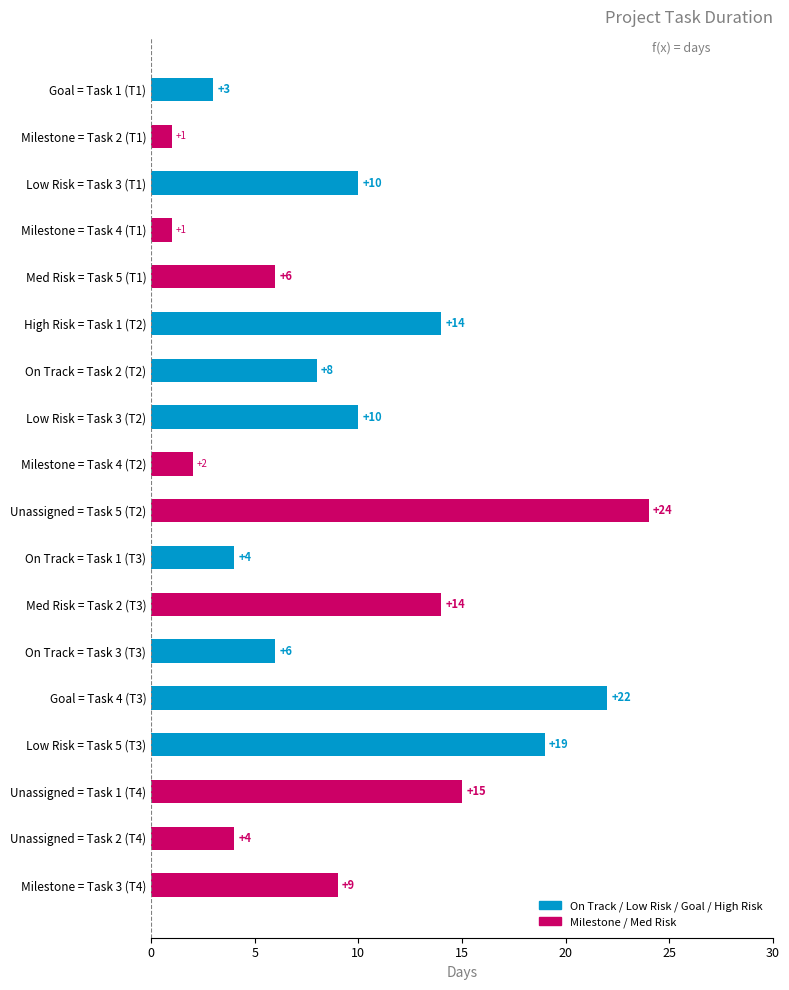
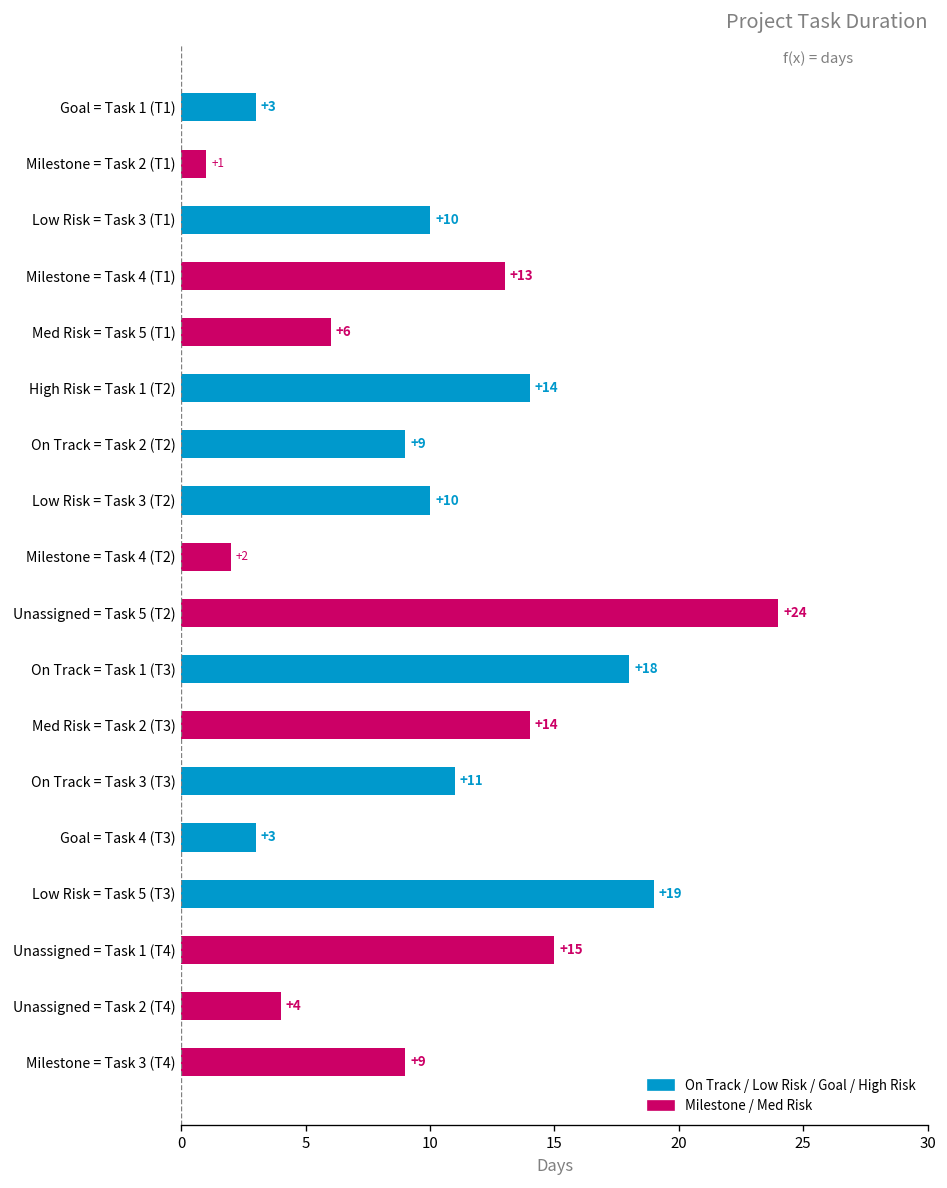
Milestone = Task 4 (T1): +1 -> +13
On Track = Task 2 (T2): +8 -> +9
On Track = Task 1 (T3): +4 -> +18
On Track = Task 3 (T3): +6 -> +11
Goal = Task 4 (T3): +22 -> +3
